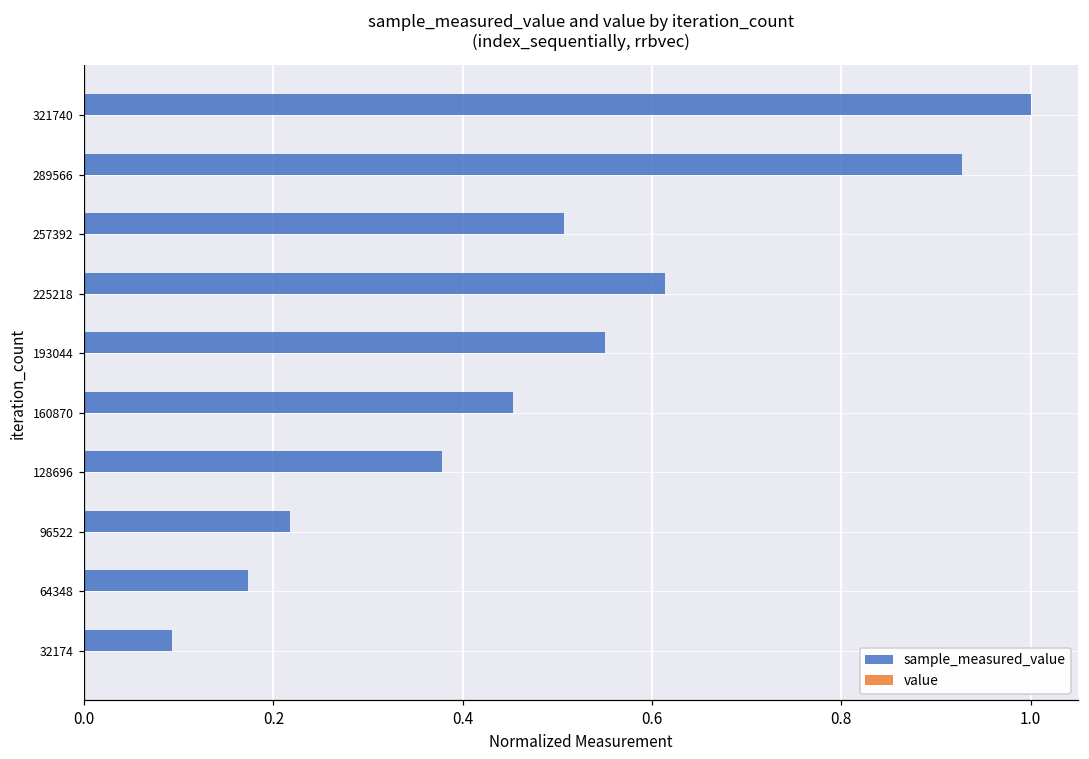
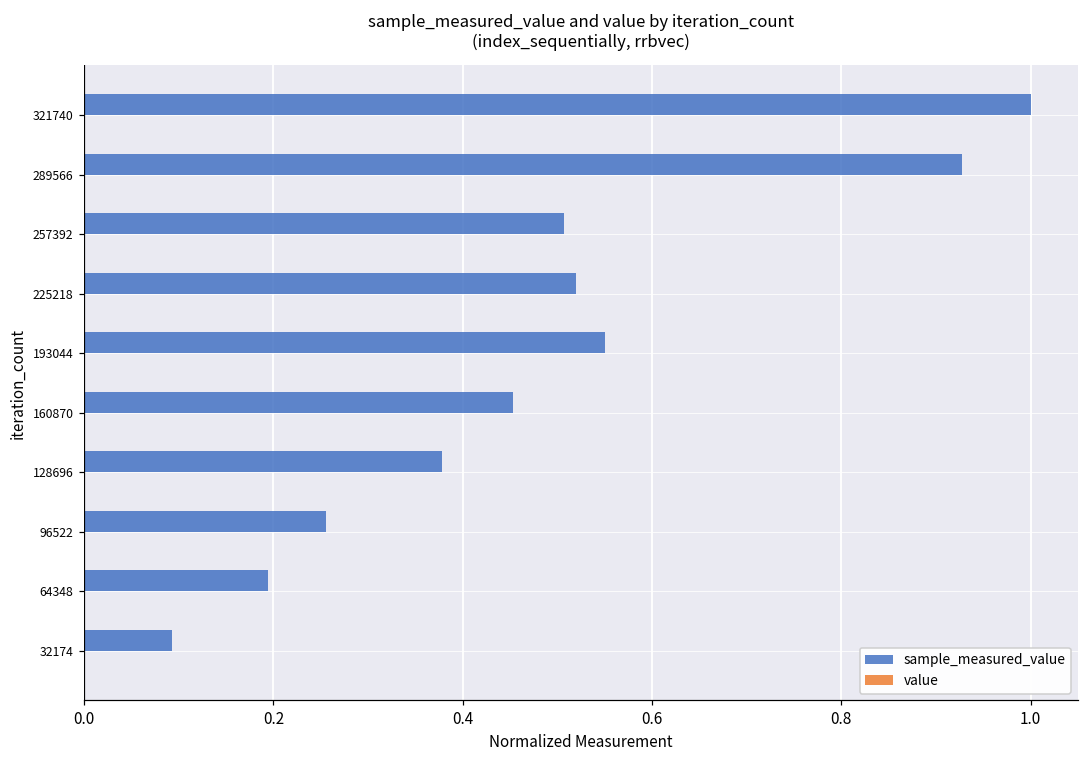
sample_measured_value, 225218: 0.61 -> 0.52
sample_measured_value, 96522: 0.22 -> 0.26
sample_measured_value, 64348: 0.17 -> 0.19
